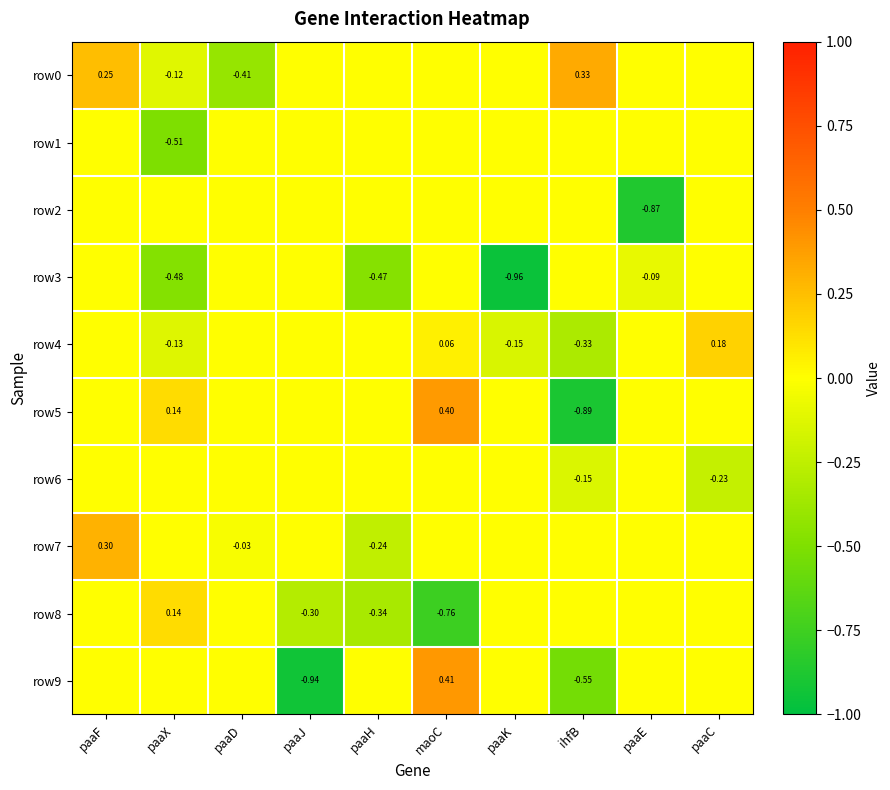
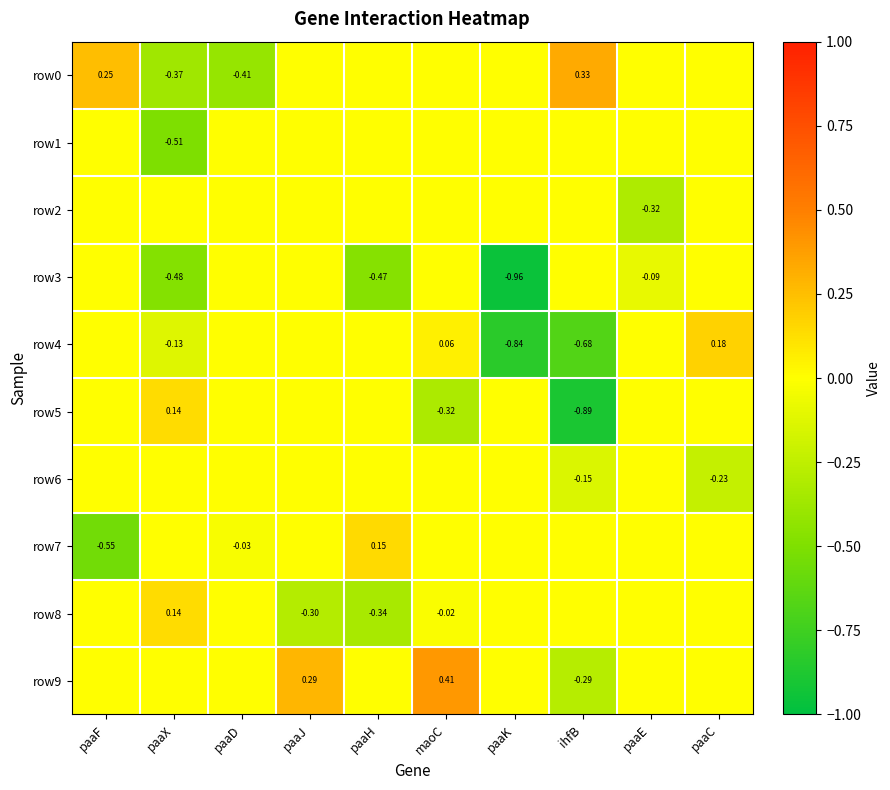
row0, paaX: -0.12 -> -0.37
row2, paaE: -0.87 -> -0.32
row4, paaK: -0.15 -> -0.84
row4, ihfB: -0.33 -> -0.68
row5, maoC: 0.40 -> -0.32
row7, paaF: 0.30 -> -0.55
row7, paaH: -0.24 -> 0.15
row8, maoC: -0.76 -> -0.02
row9, paaJ: -0.94 -> 0.29
row9, ihfB: -0.55 -> -0.29
